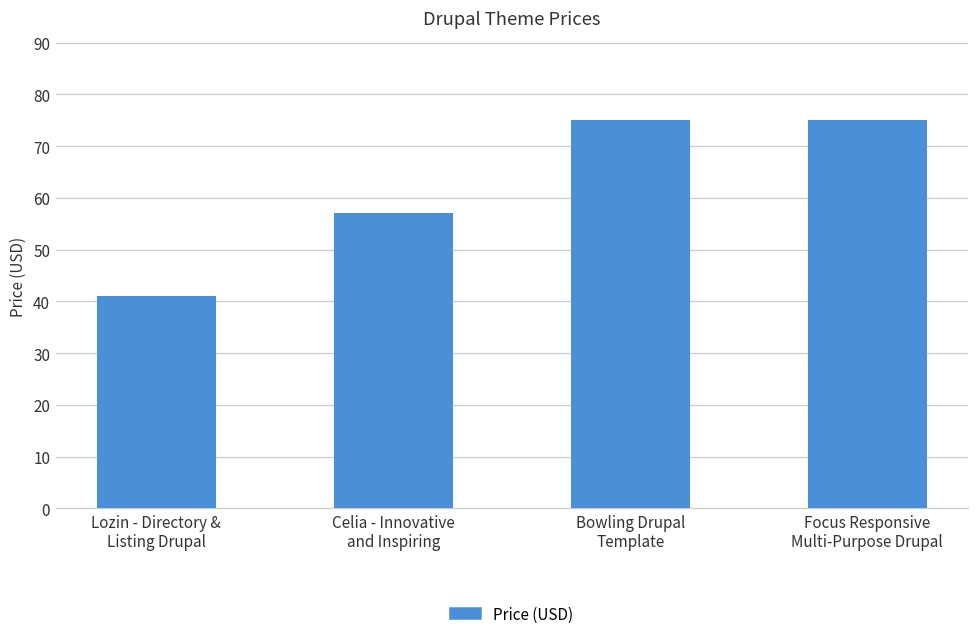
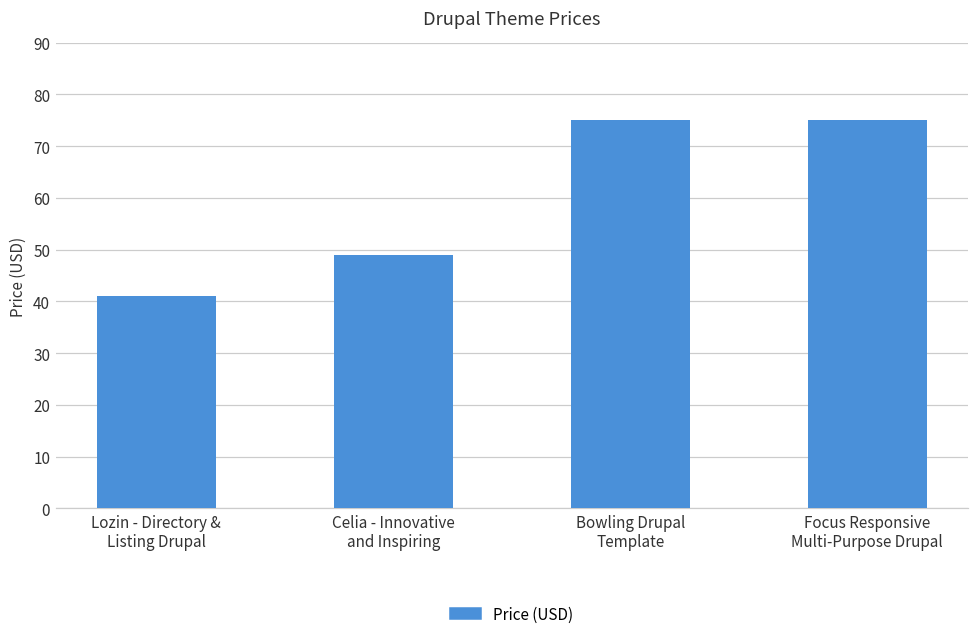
Celia - Innovative and Inspiring: 57 -> 49
